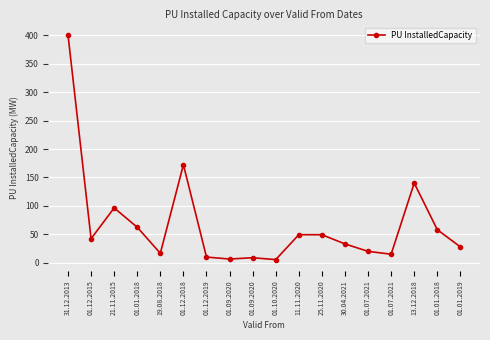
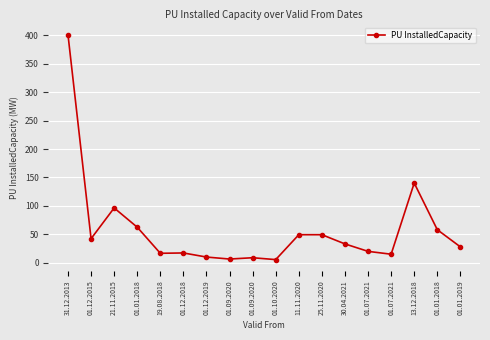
01.12.2018: 170 -> 20
